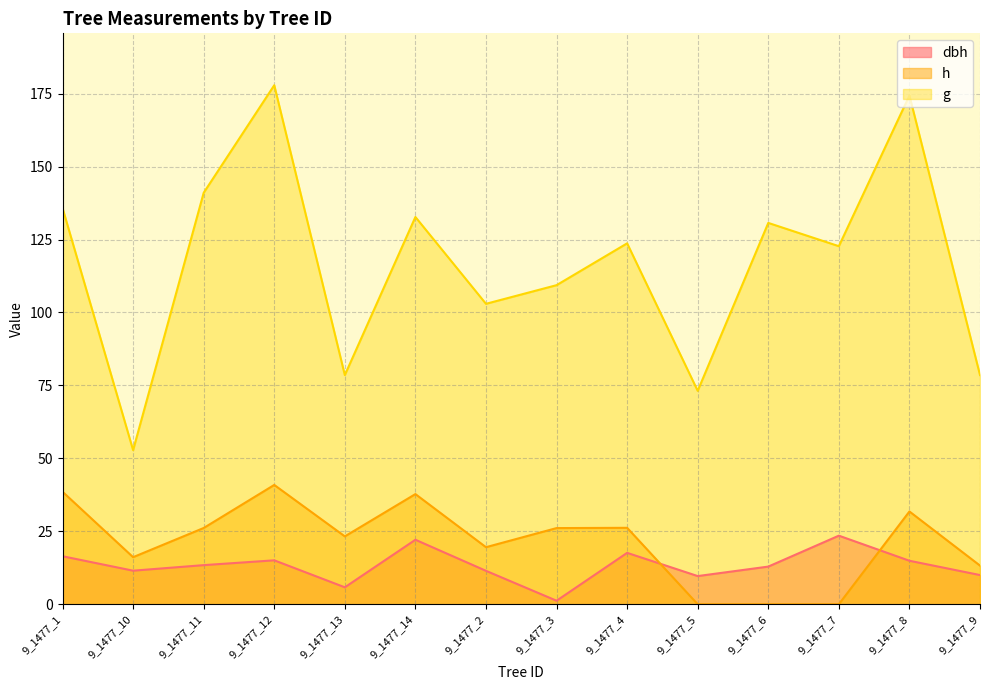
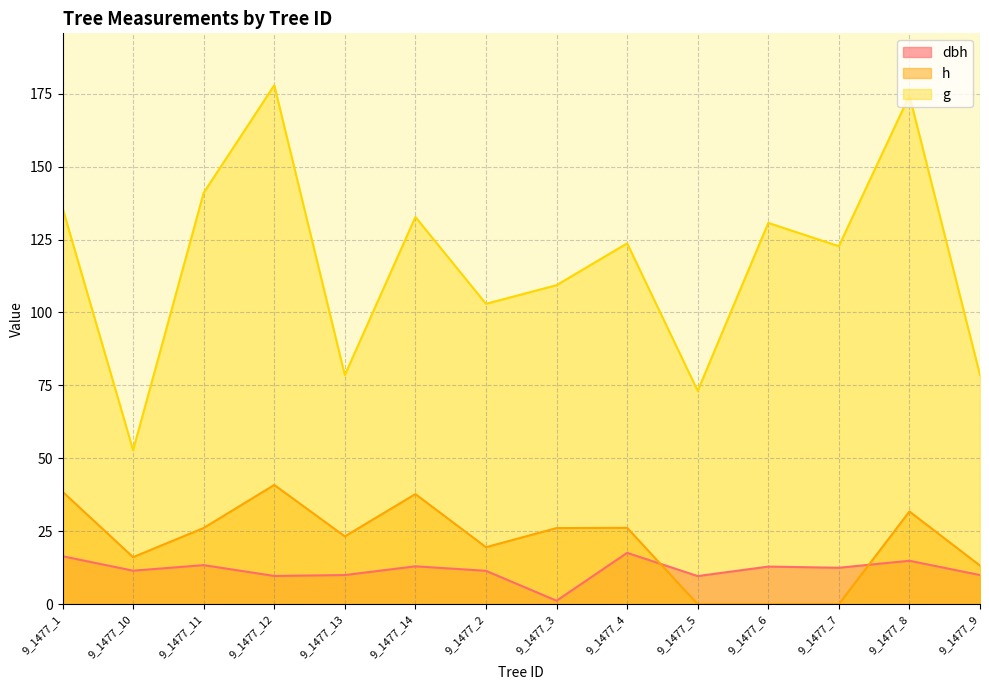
dbh, 9_1477_12: 15 -> 10
dbh, 9_1477_13: 6 -> 10
dbh, 9_1477_14: 22 -> 13
dbh, 9_1477_7: 24 -> 13
